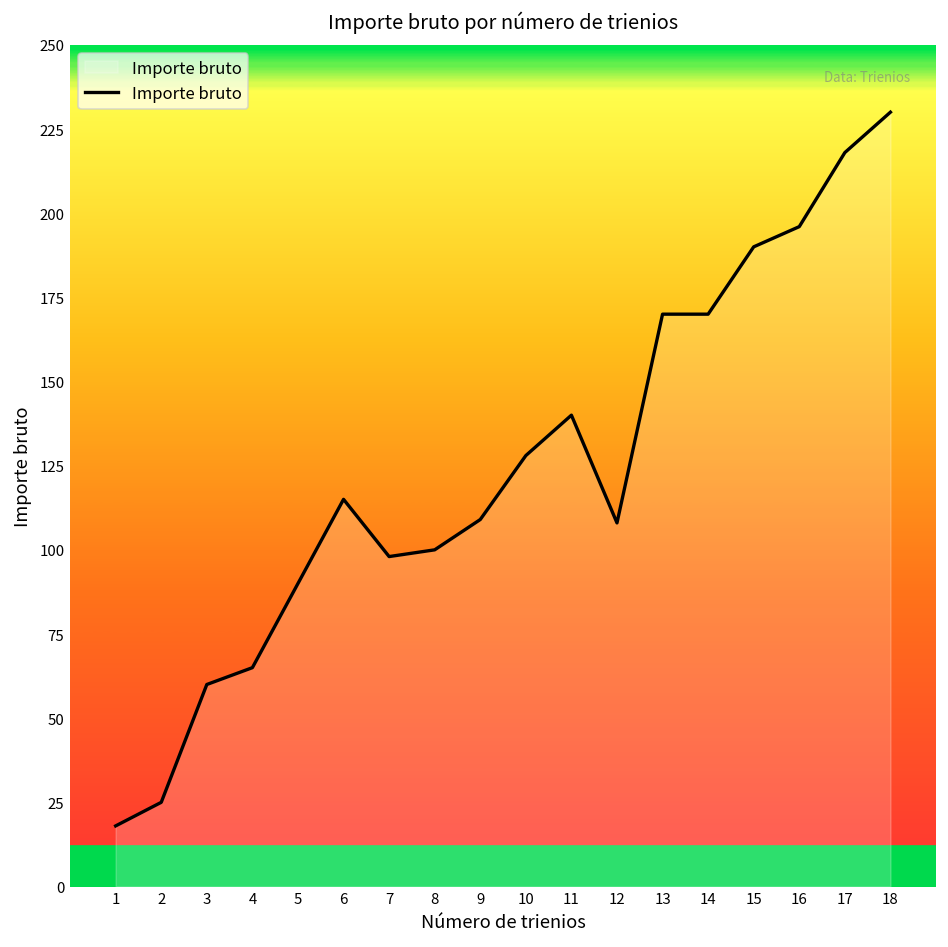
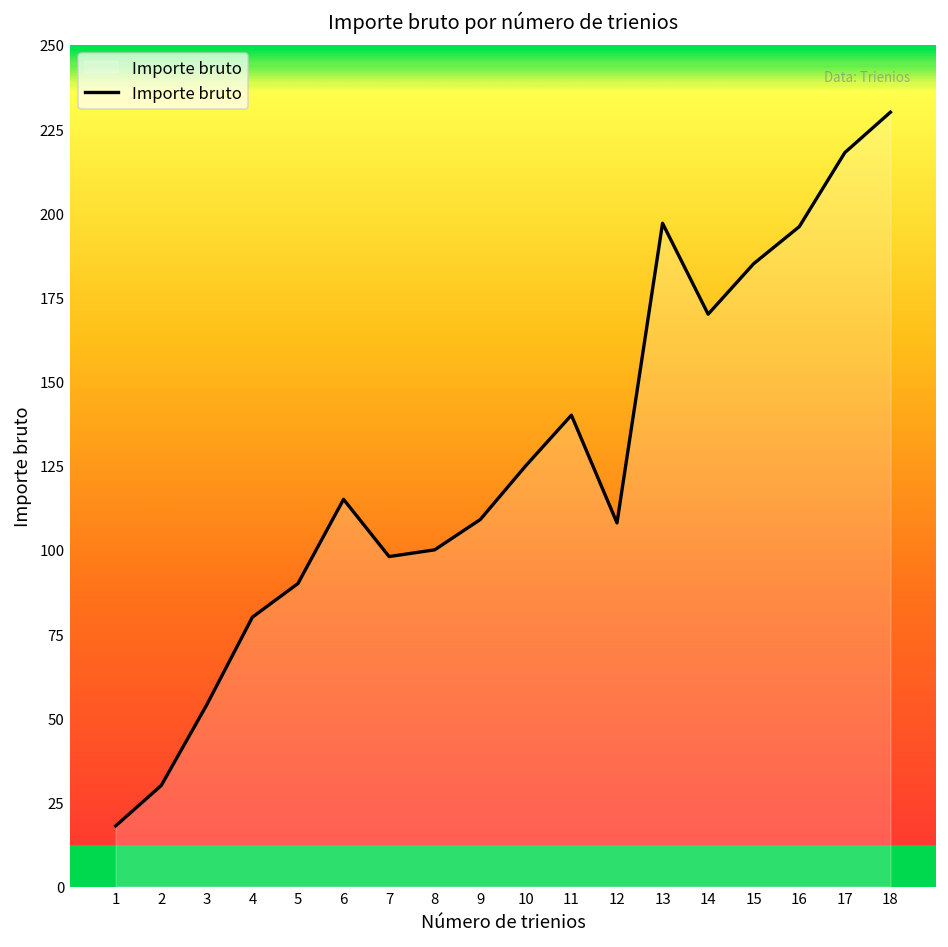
2: 25 -> 30
3: 60 -> 54
4: 65 -> 80
10: 128 -> 125
13: 170 -> 197
15: 190 -> 185
